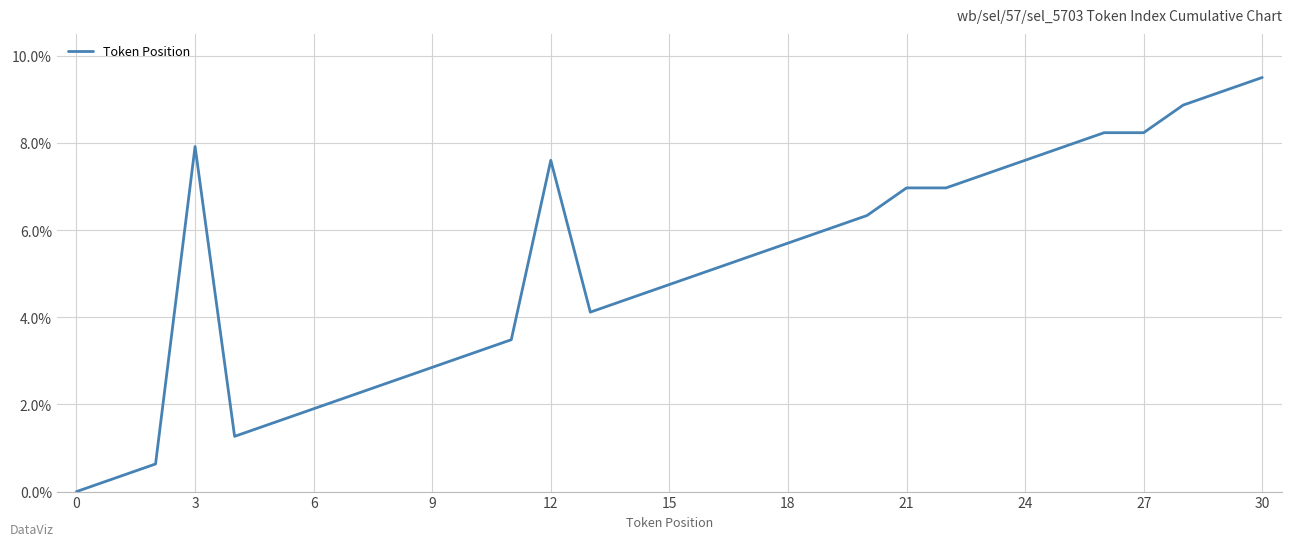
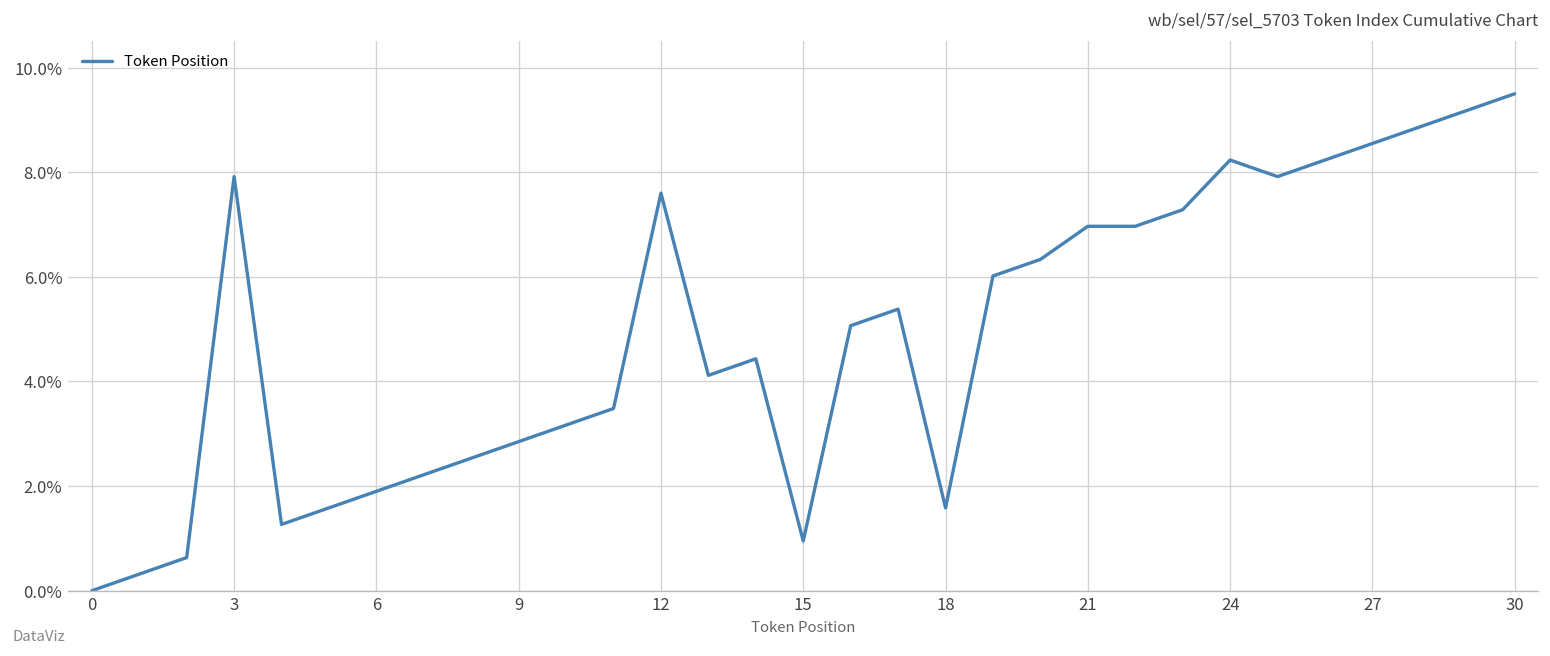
15: 4.8% -> 1.0%
18: 5.7% -> 1.6%
24: 7.6% -> 8.2%
27: 8.2% -> 8.6%
